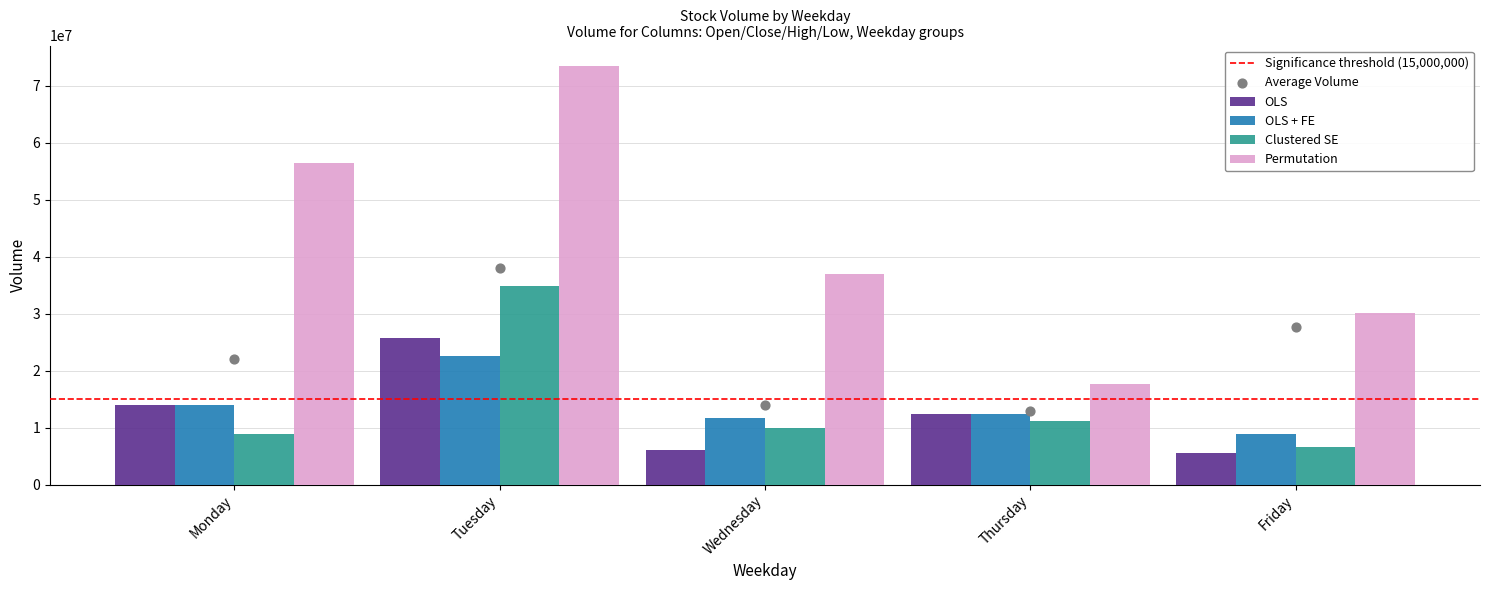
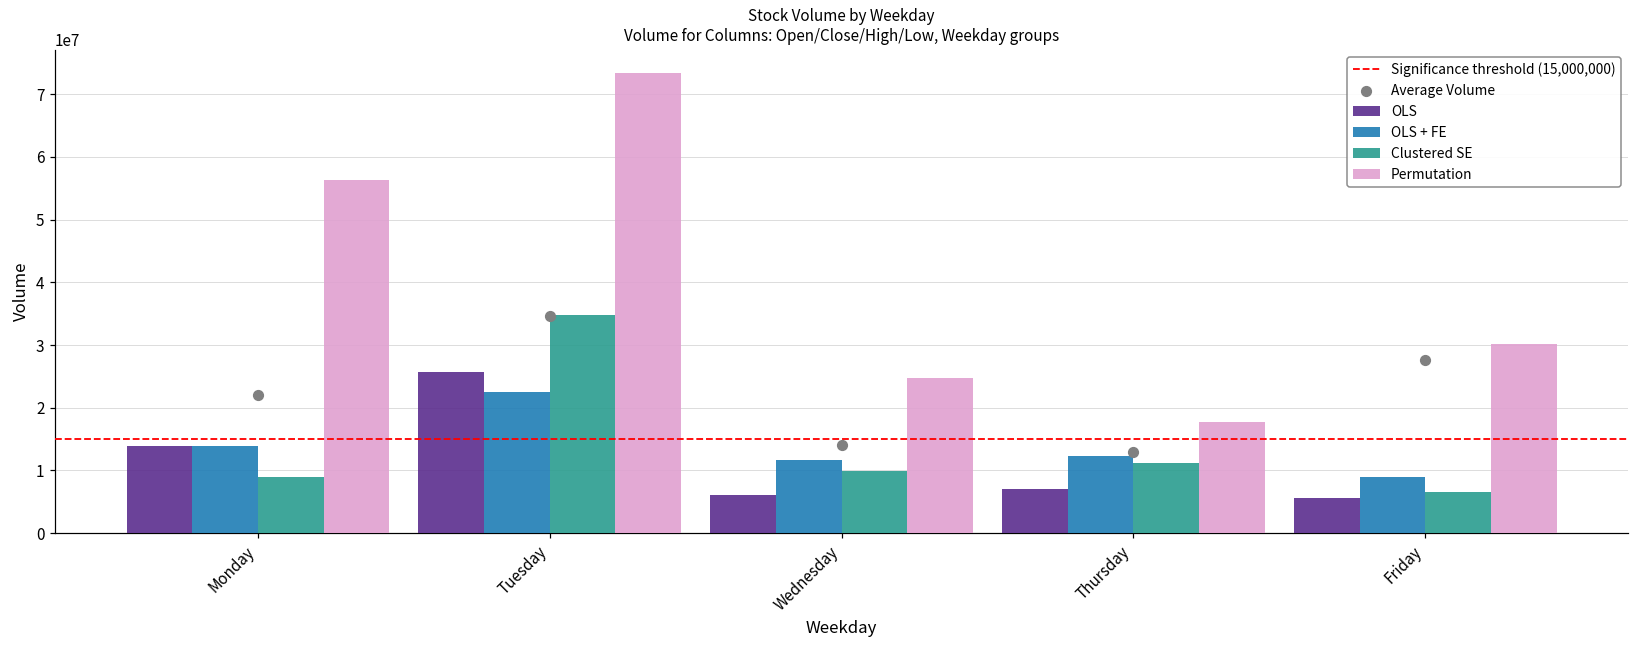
Average Volume, Tuesday: 38000000 -> 35000000
Permutation, Wednesday: 37000000 -> 25000000
OLS, Thursday: 12000000 -> 7000000
